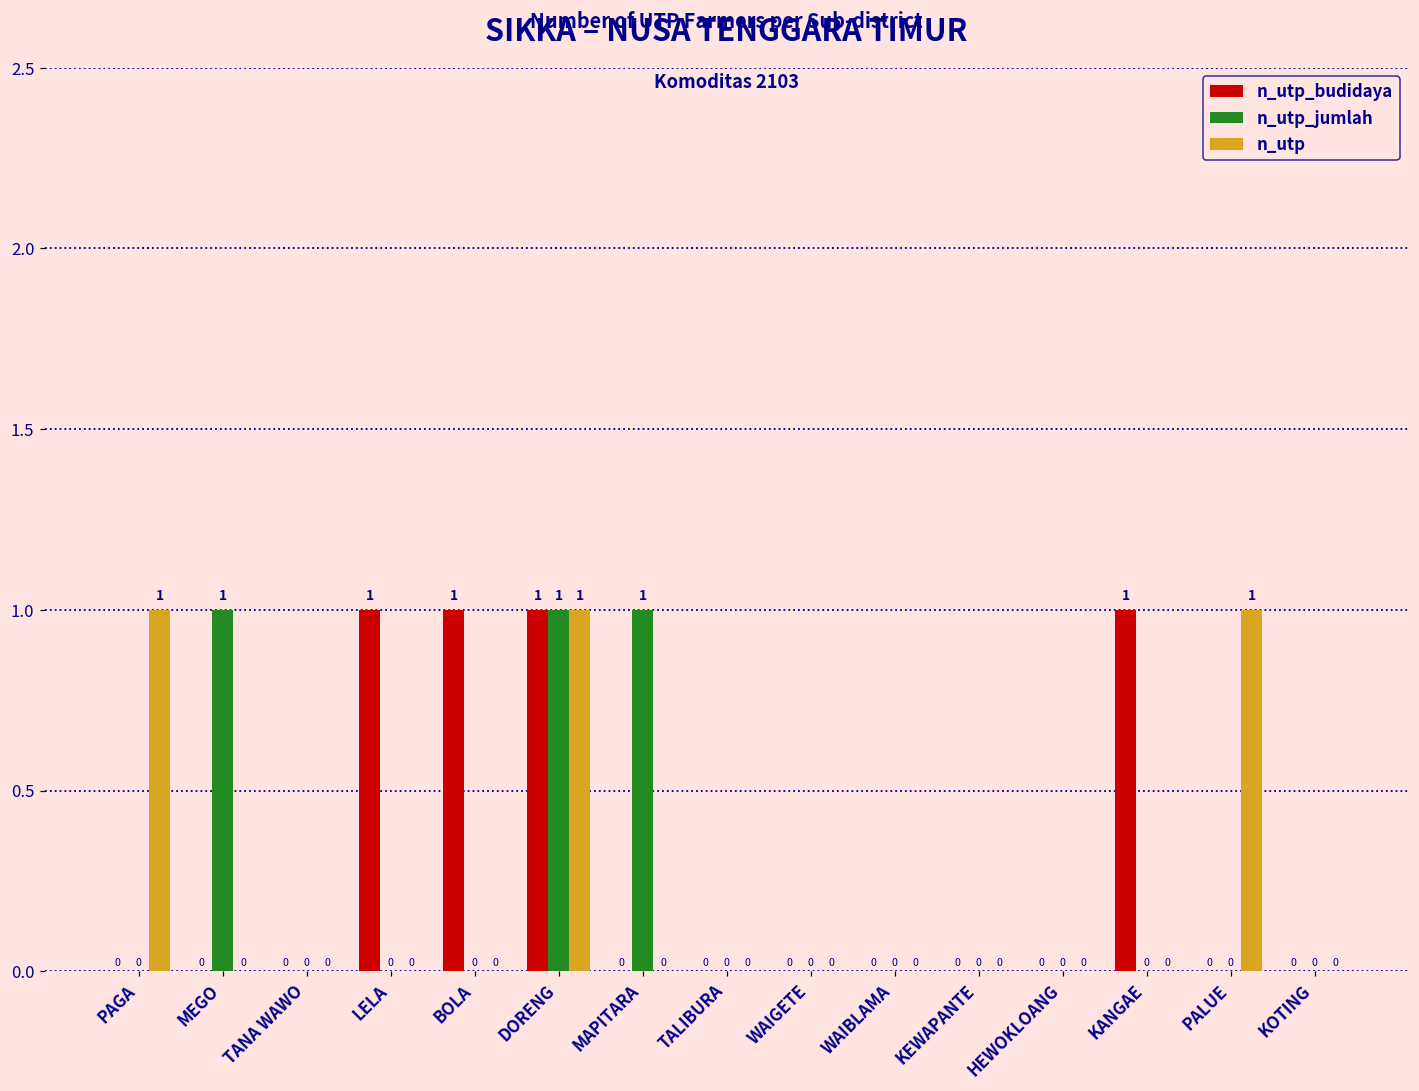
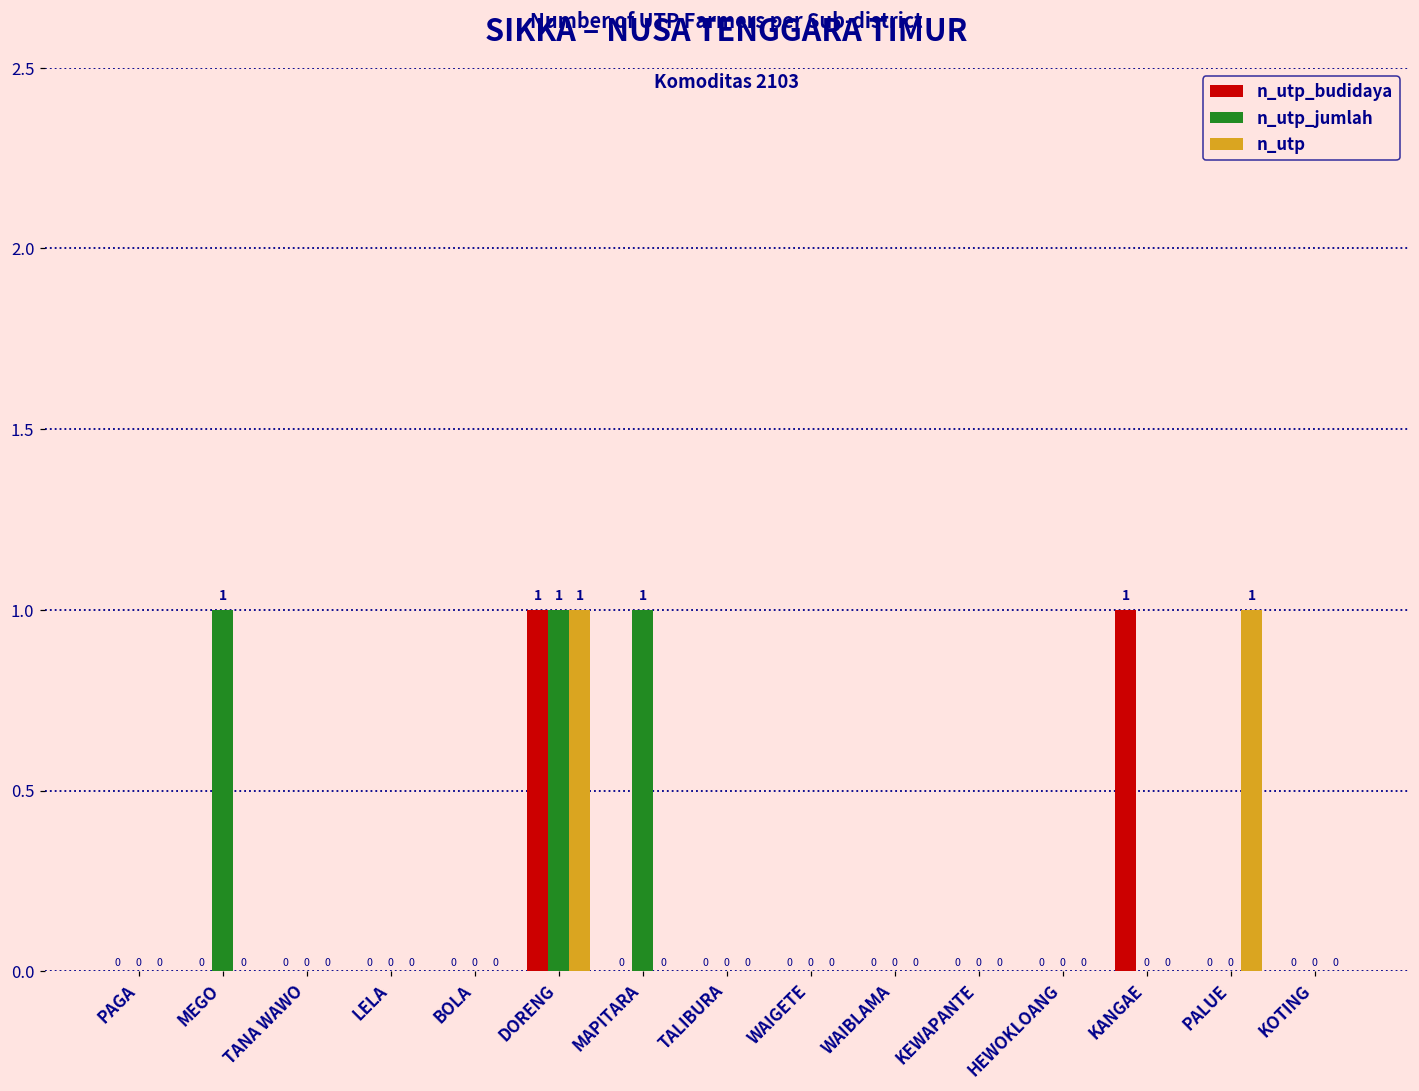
n_utp, PAGA: 1 -> 0
n_utp_budidaya, LELA: 1 -> 0
n_utp_budidaya, BOLA: 1 -> 0
